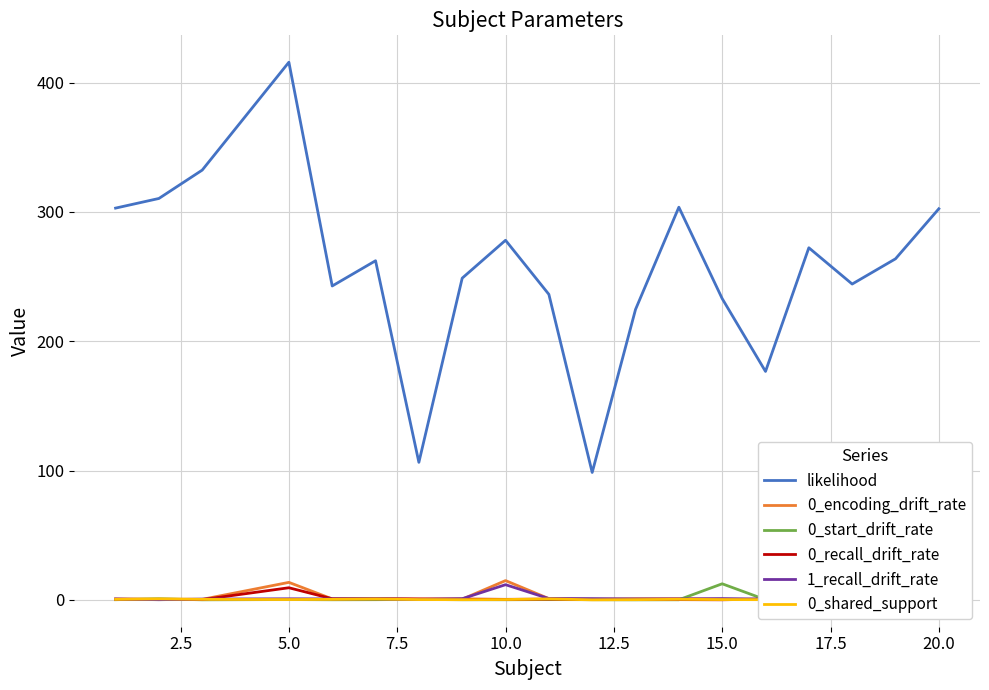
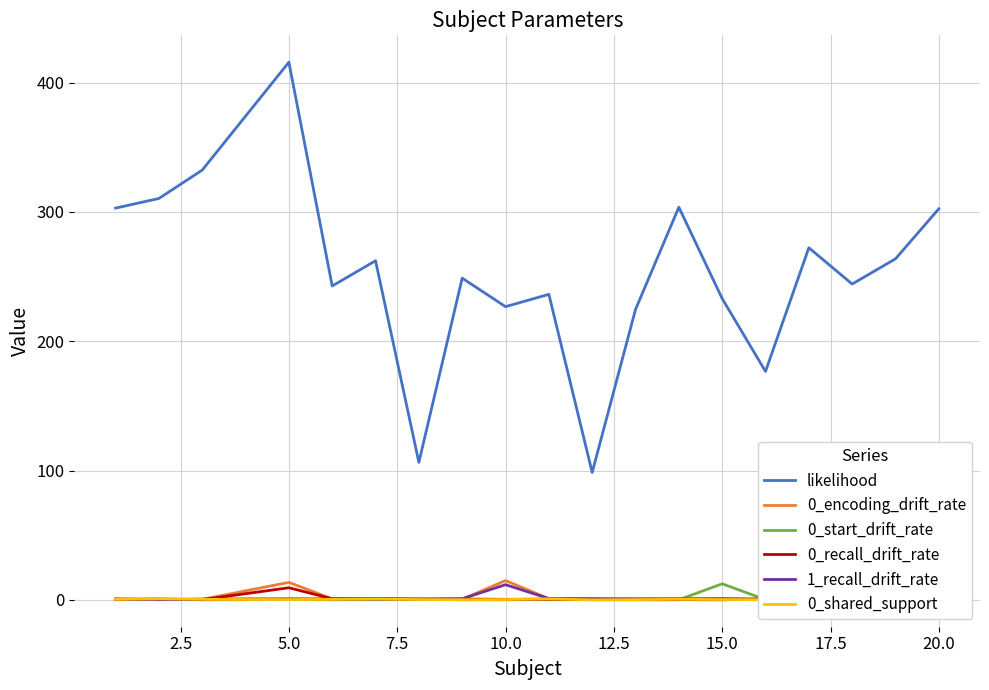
likelihood, 10.0: 278 -> 227
